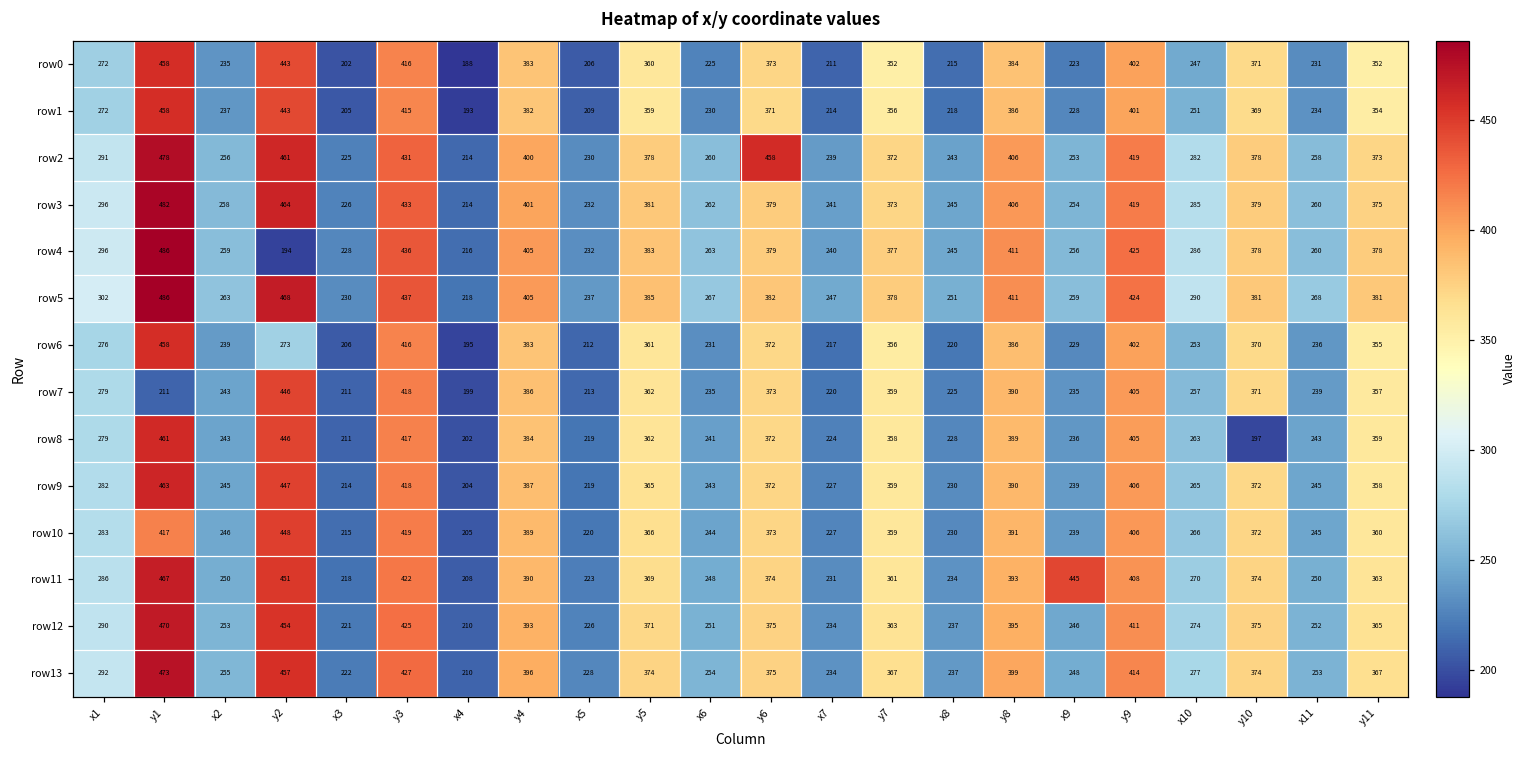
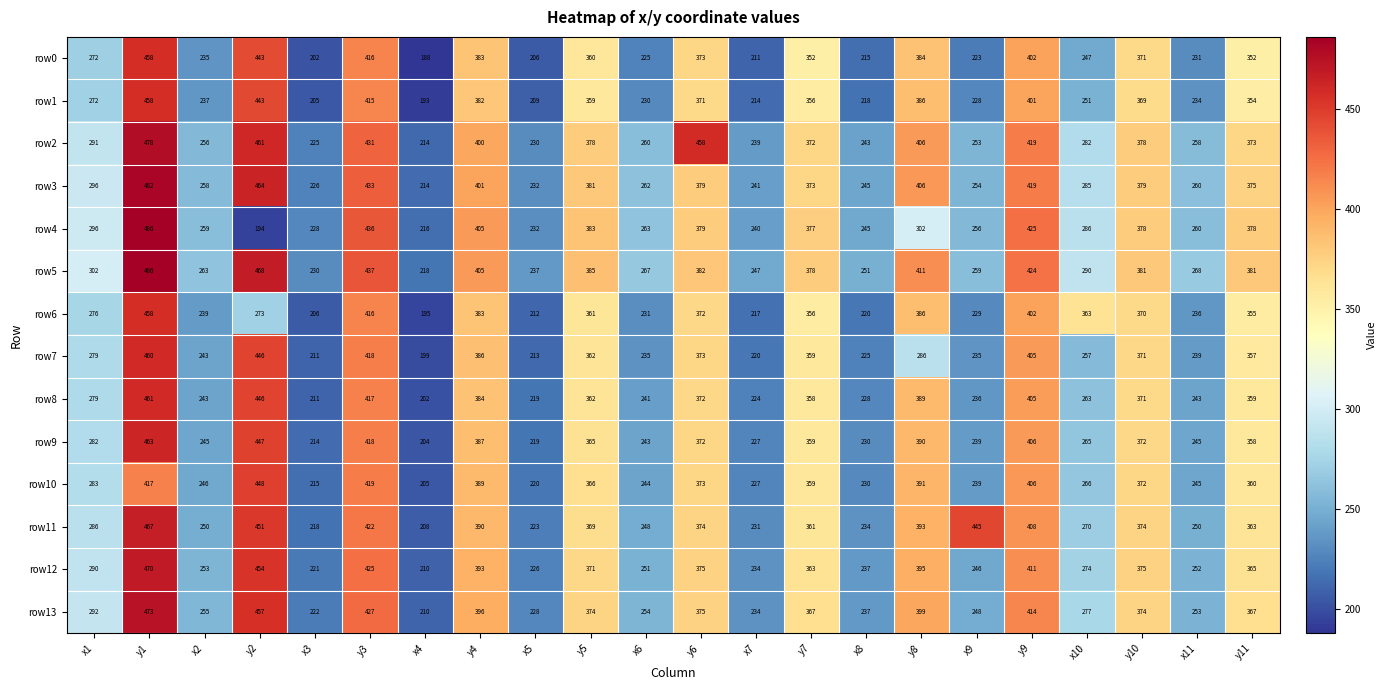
row4, y8: 411 -> 302
row6, x10: 253 -> 363
row7, y1: 211 -> 460
row7, y8: 390 -> 286
row8, y10: 197 -> 371
